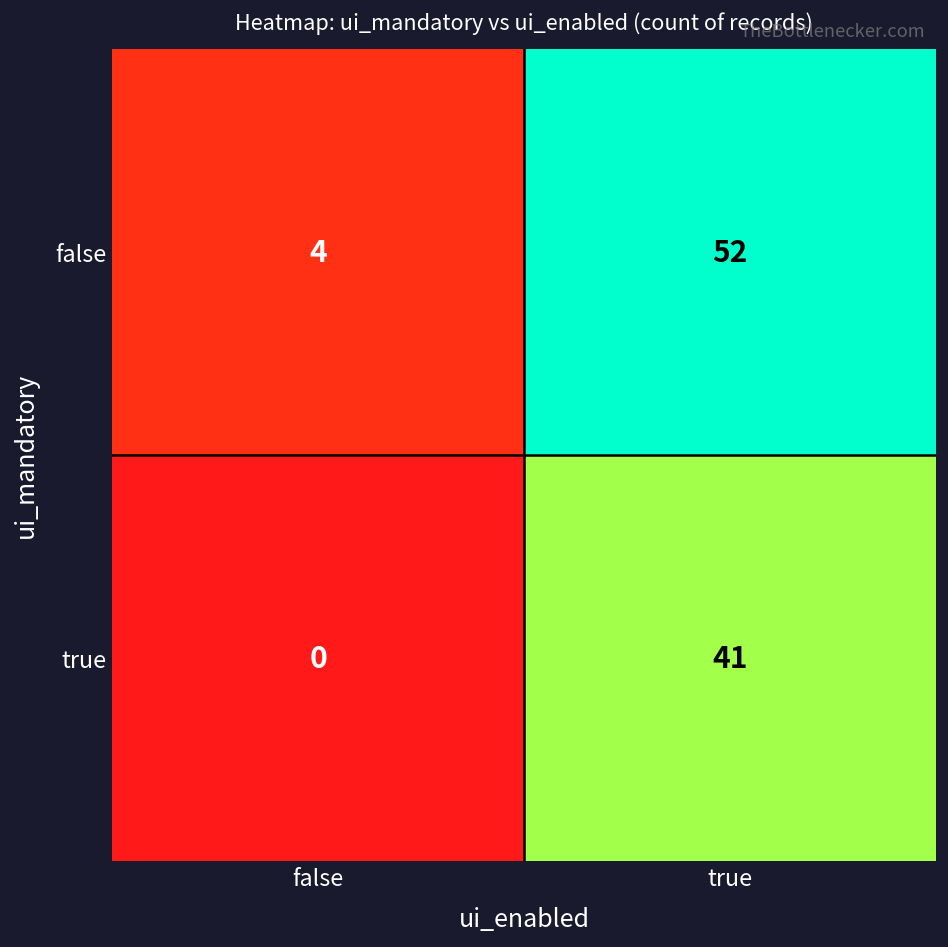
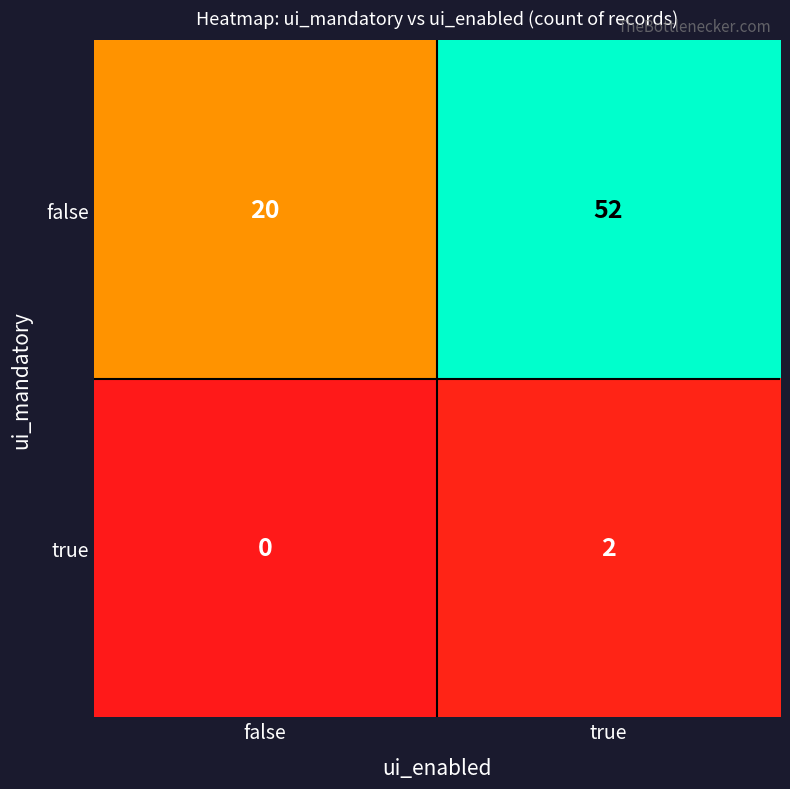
false, false: 4 -> 20
true, true: 41 -> 2
